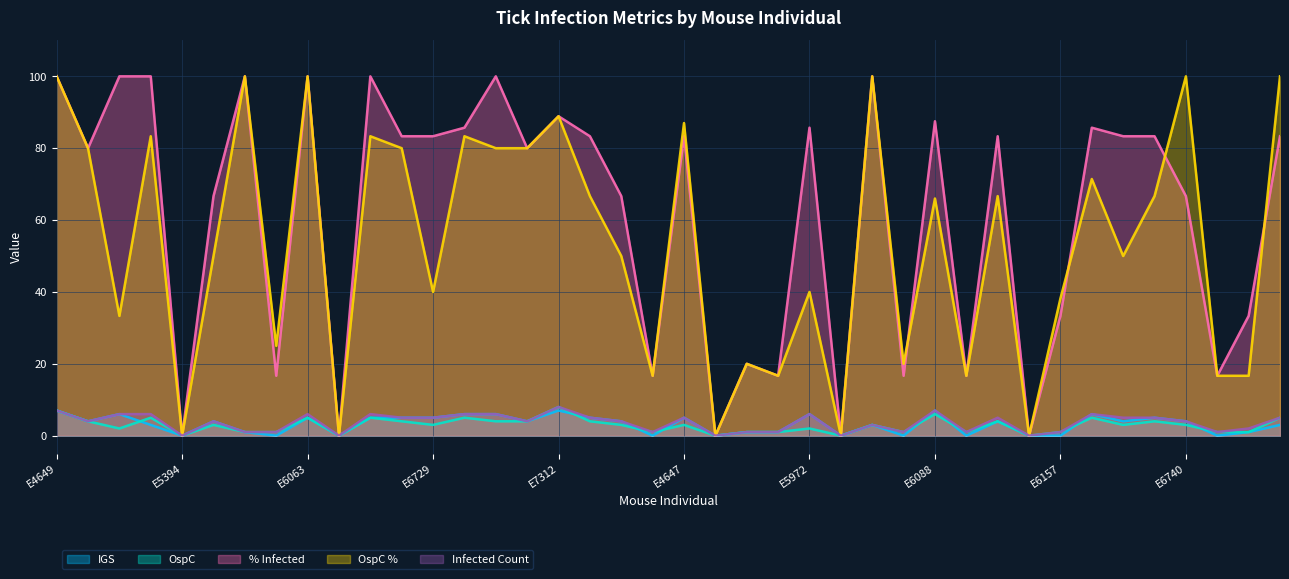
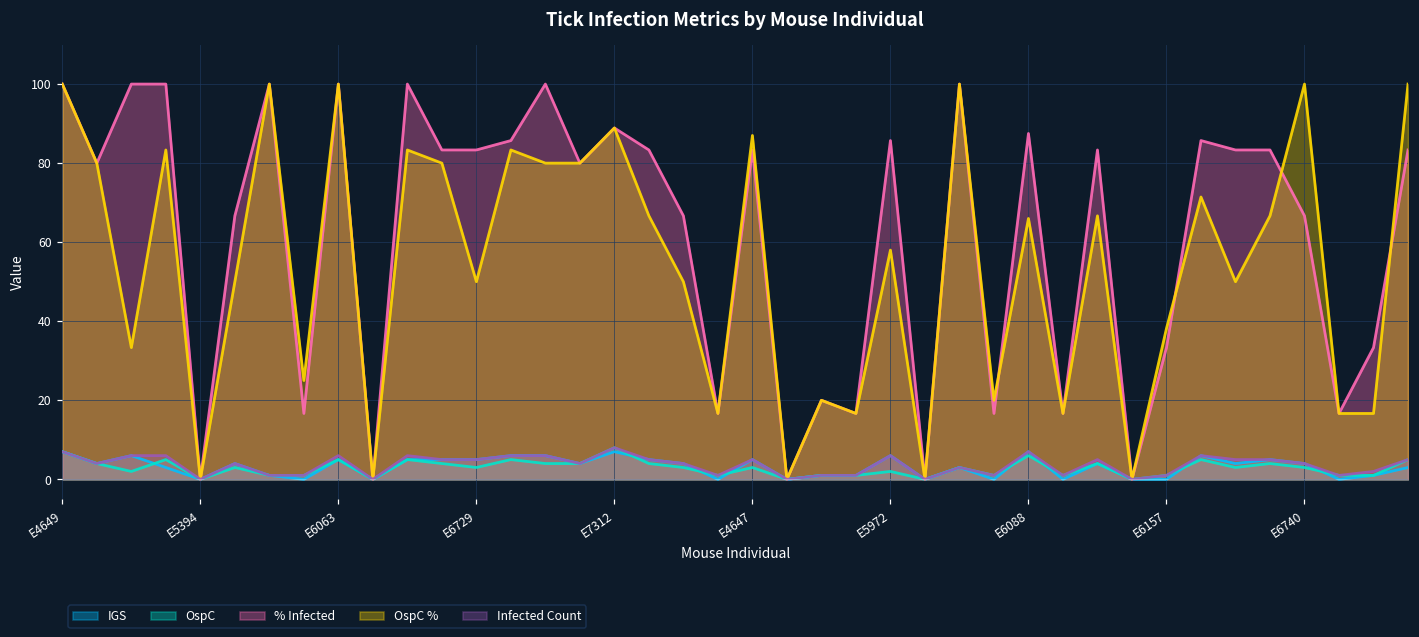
OspC %, E6729: 40 -> 50
OspC %, E5972: 40 -> 58
